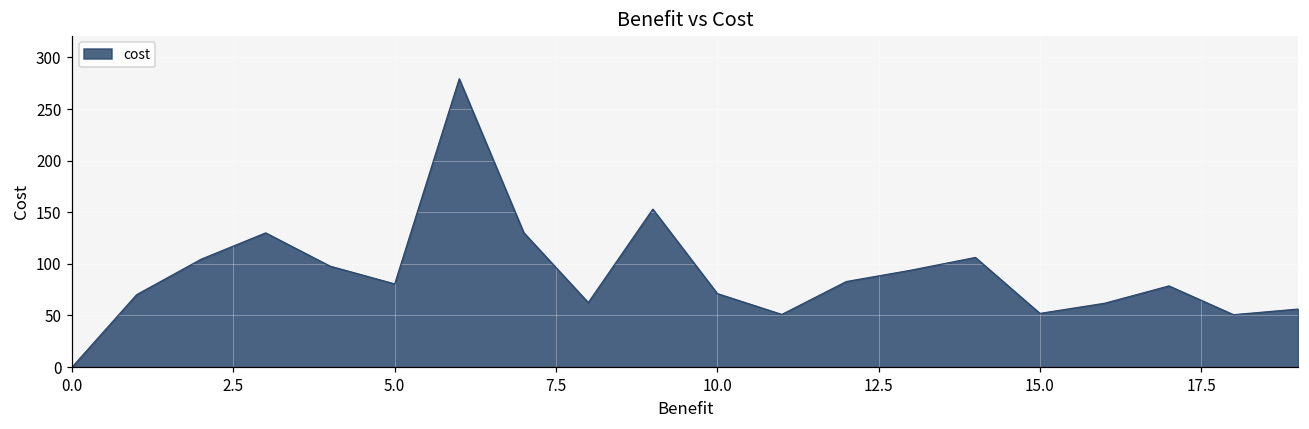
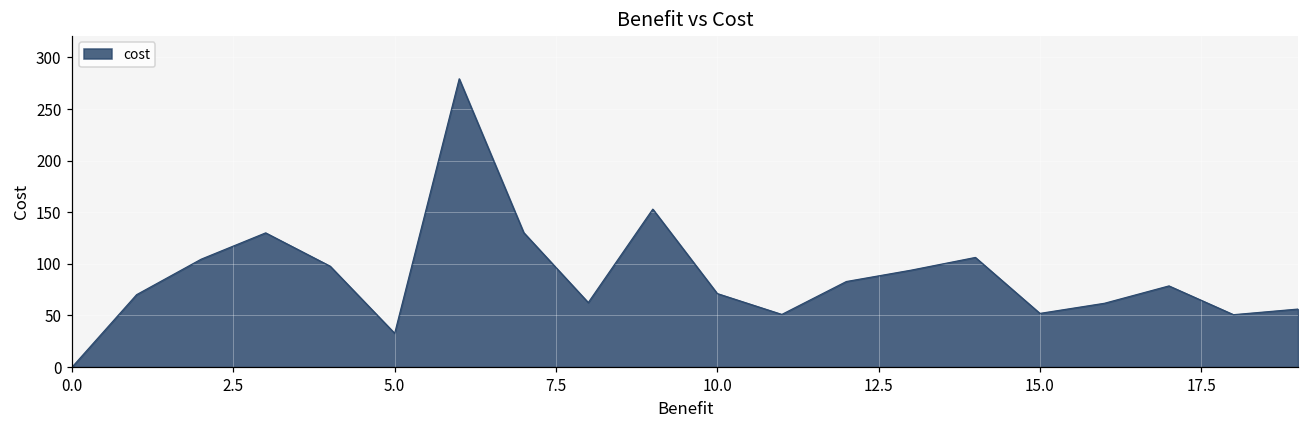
5.0: 80 -> 30
